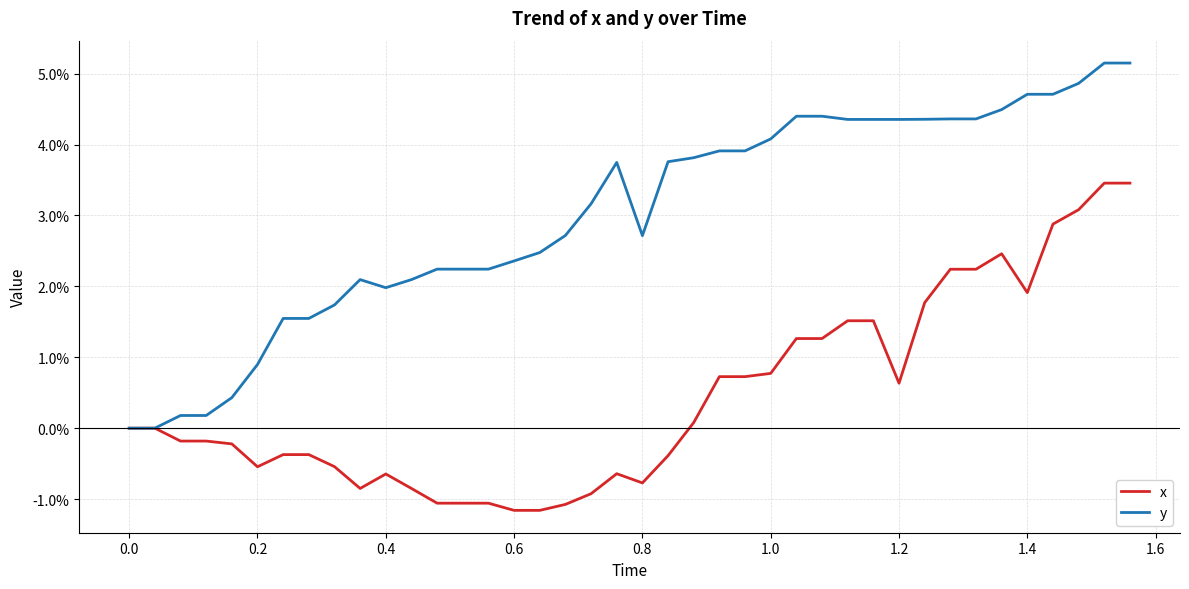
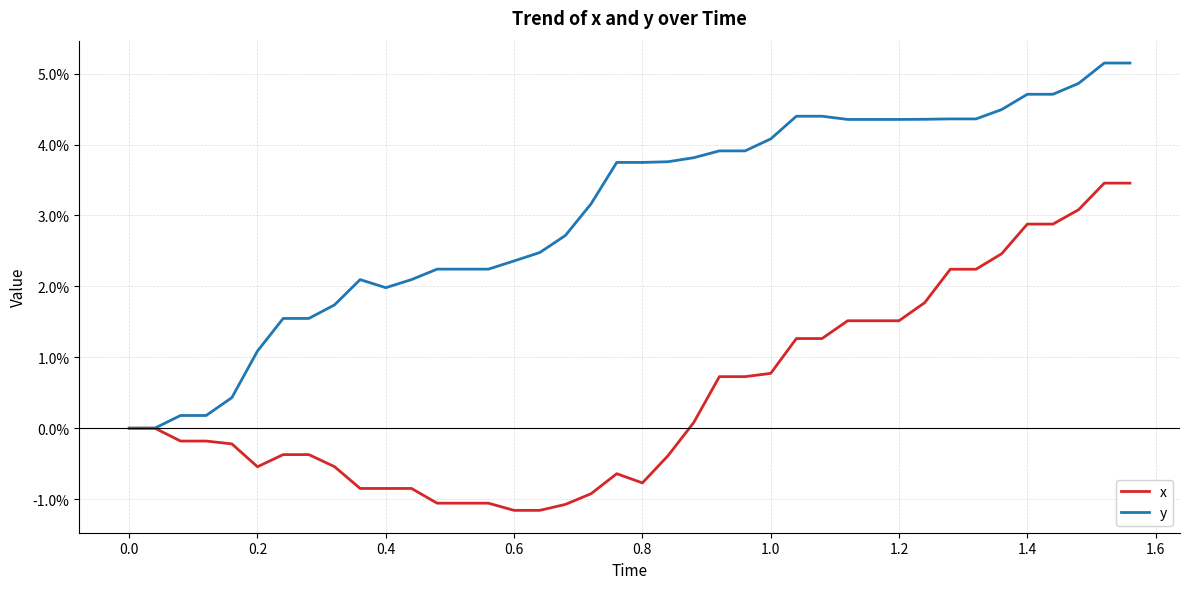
y, 0.2: 0.9% -> 1.1%
x, 0.4: -0.6% -> -0.9%
y, 0.8: 2.7% -> 3.7%
x, 1.2: 0.6% -> 1.5%
x, 1.4: 1.9% -> 2.9%
